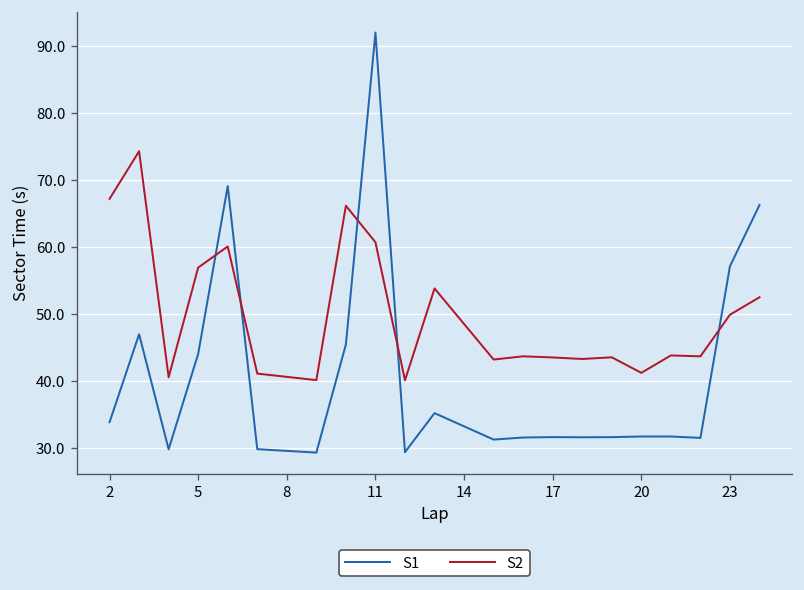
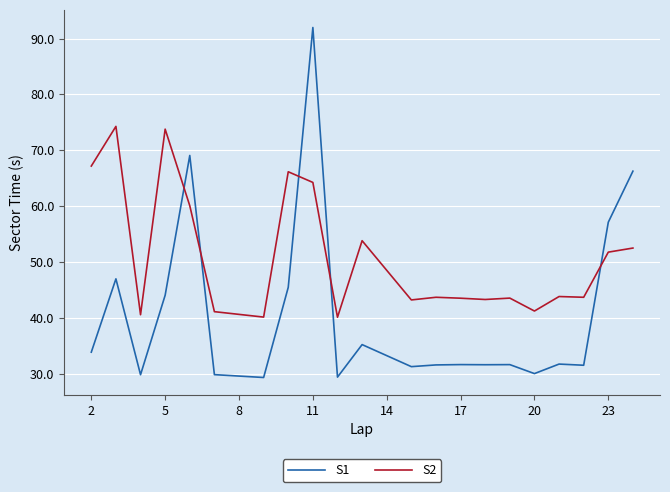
S2, 5: 57 -> 74
S2, 11: 61 -> 64
S1, 20: 32 -> 30
S2, 23: 50 -> 52
